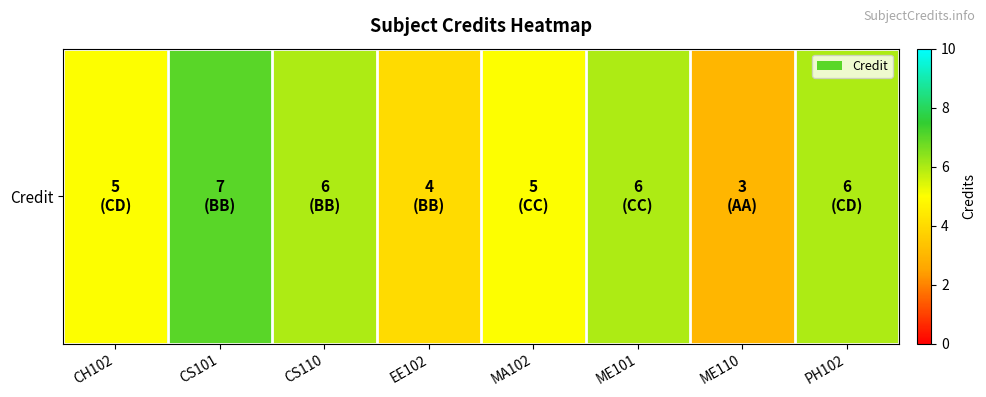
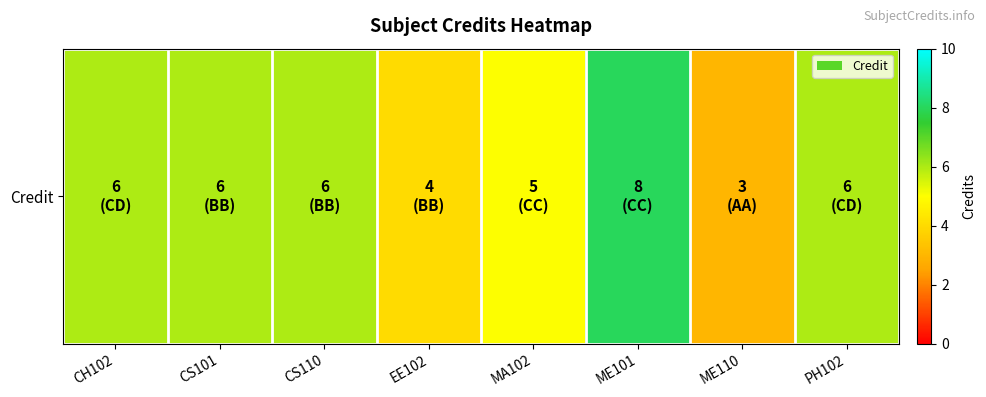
Credit, CH102: 5 -> 6
Credit, CS101: 7 -> 6
Credit, ME101: 6 -> 8
